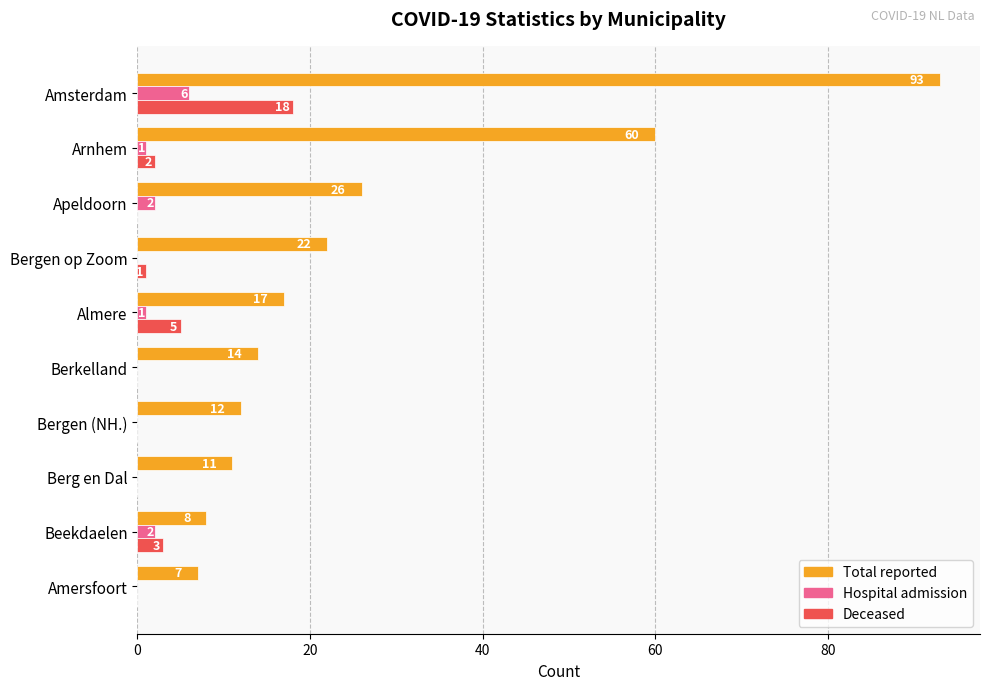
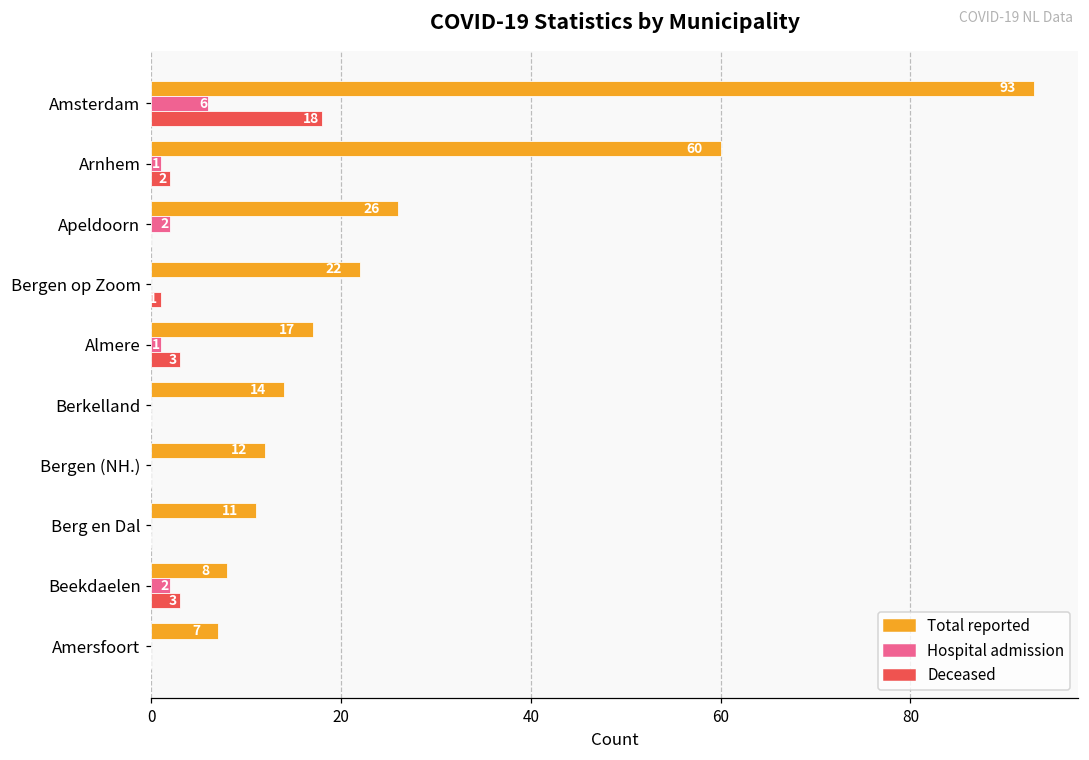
Deceased, Almere: 5 -> 3
